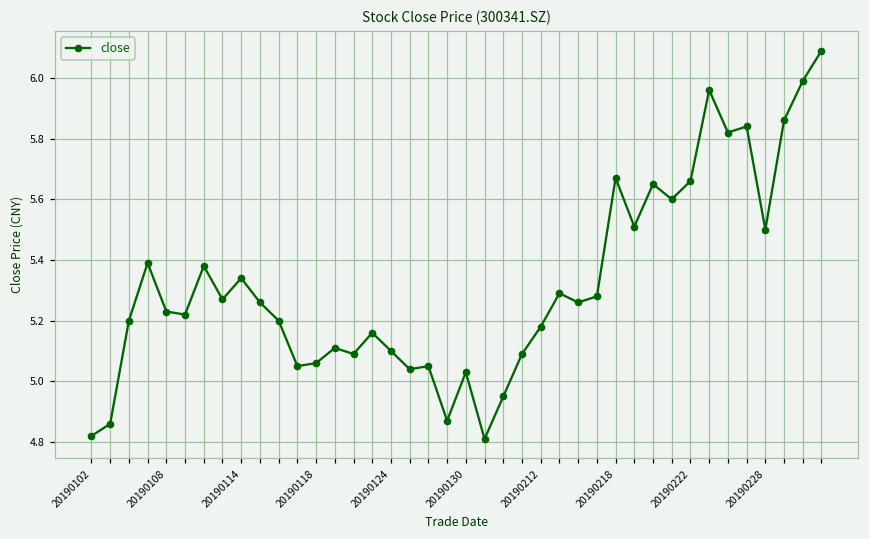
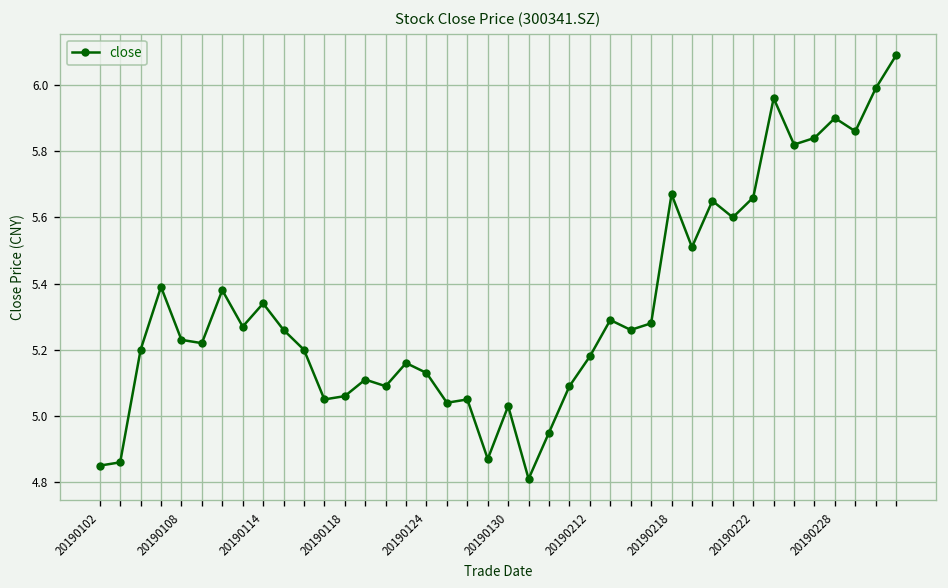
20190102: 4.82 -> 4.85
20190124: 5.10 -> 5.13
20190228: 5.5 -> 5.9
